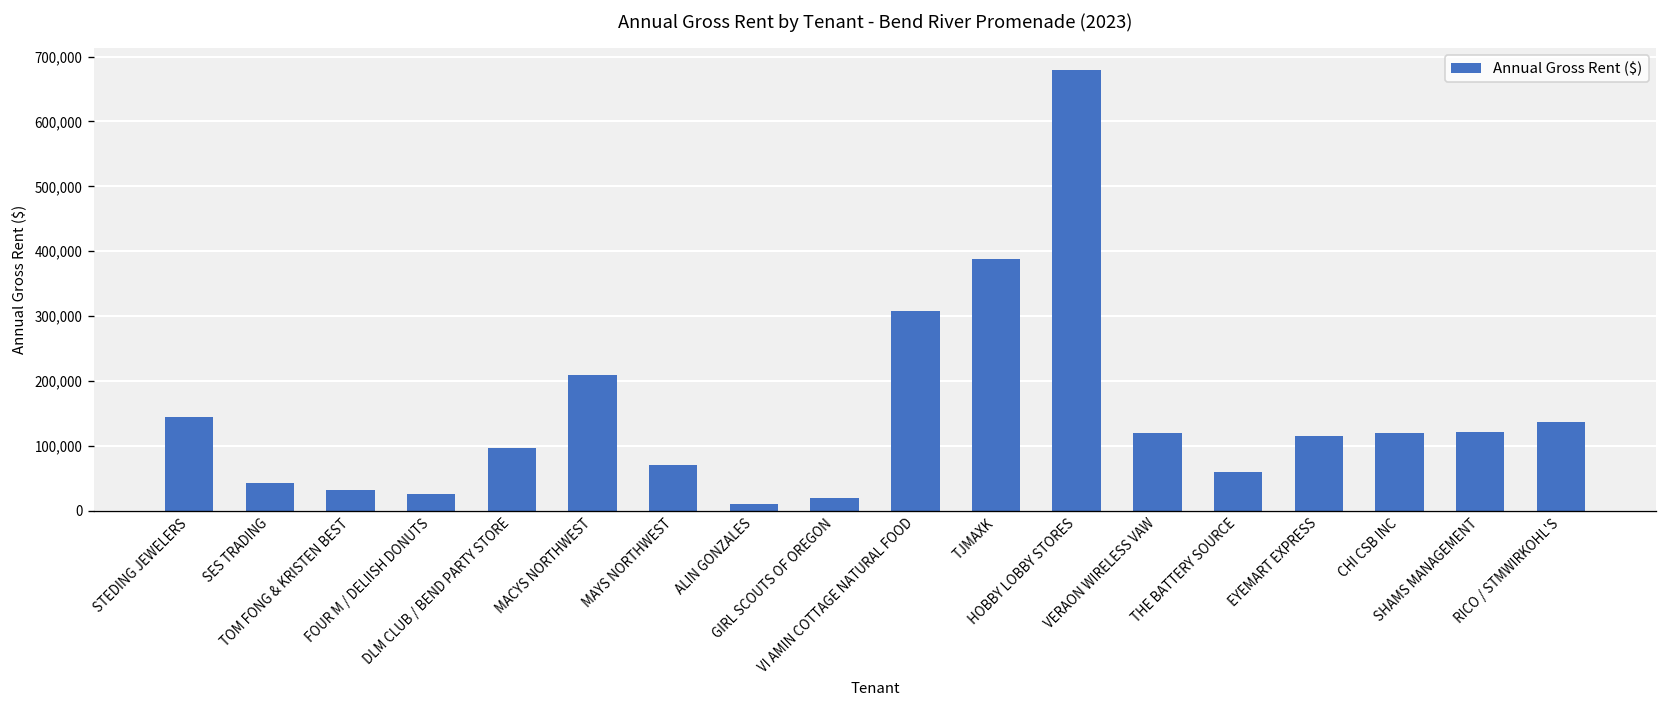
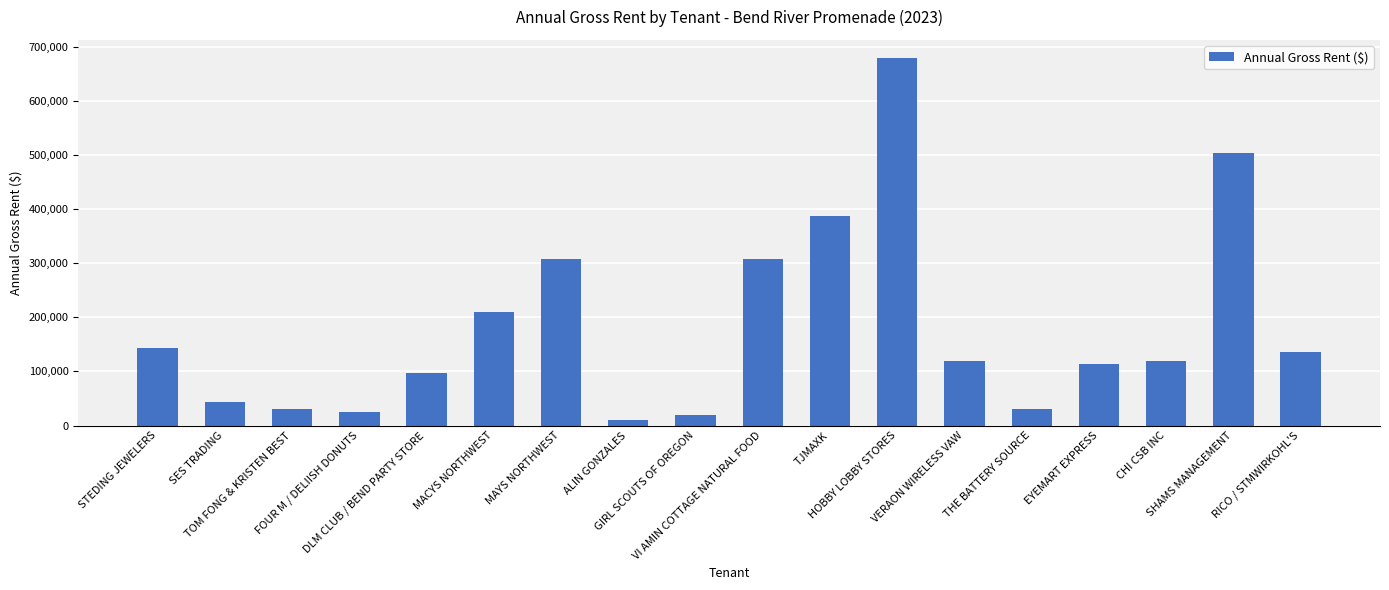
MAYS NORTHWEST: 70,000 -> 310,000
THE BATTERY SOURCE: 60,000 -> 30,000
SHAMS MANAGEMENT: 120,000 -> 500,000
